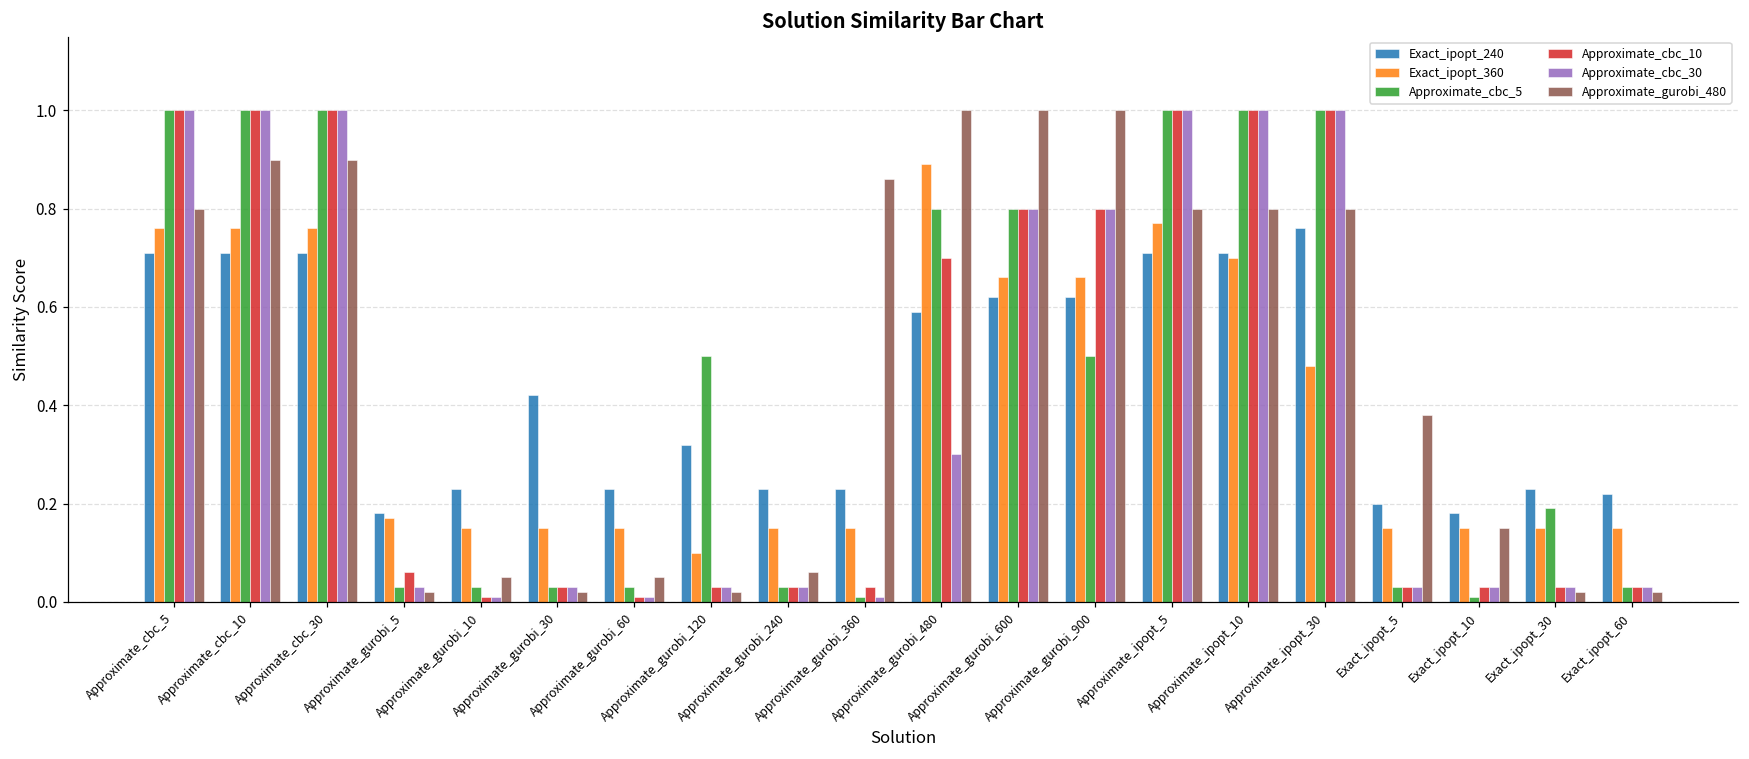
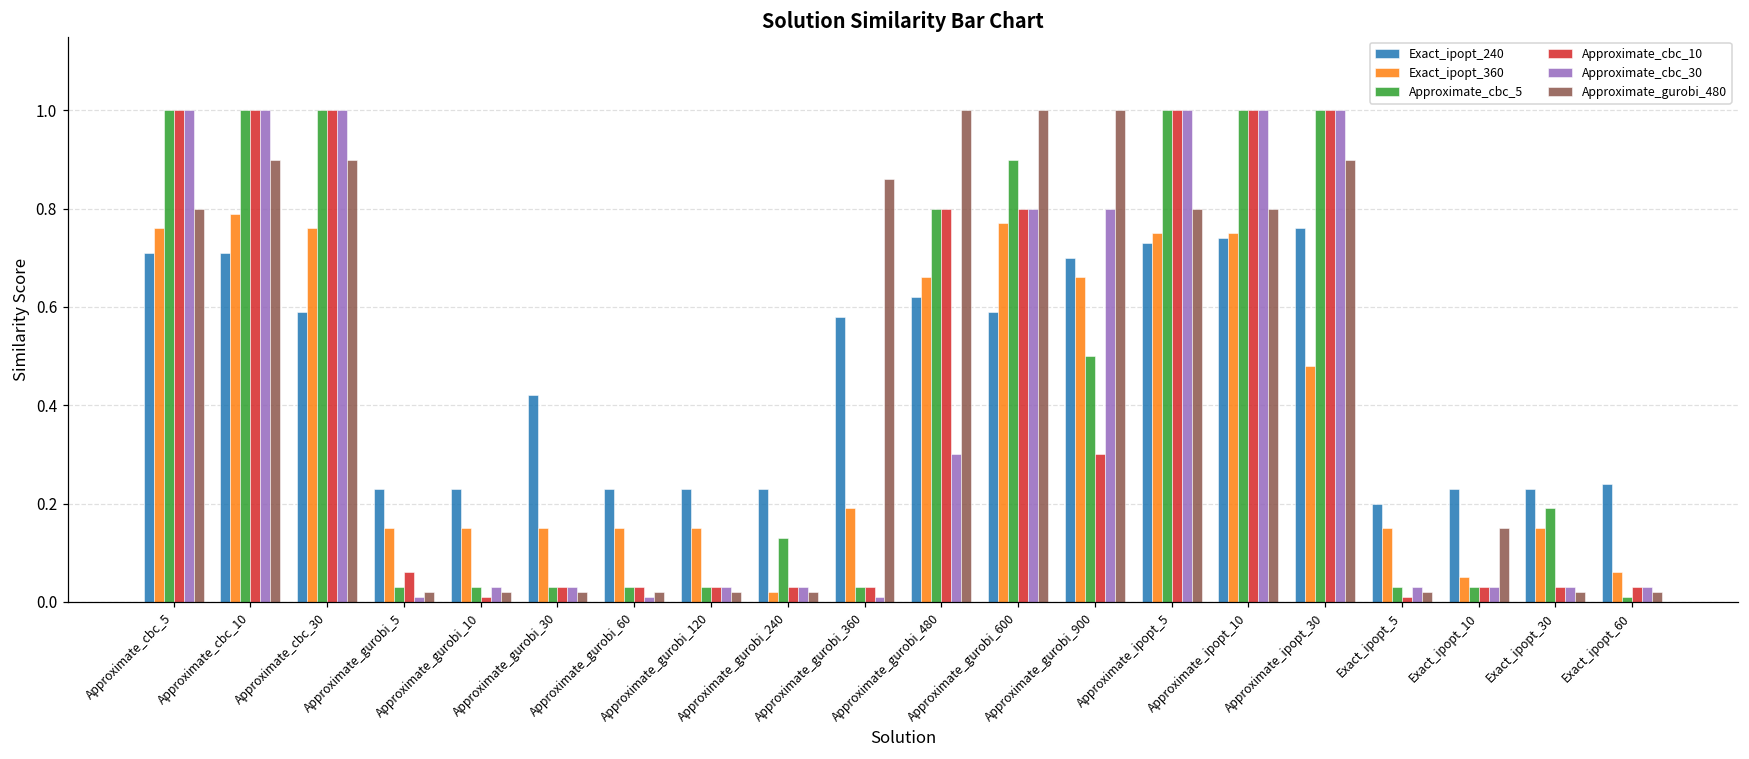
Exact_ipopt_360, Approximate_cbc_10: 0.76 -> 0.79
Exact_ipopt_240, Approximate_cbc_30: 0.71 -> 0.59
Exact_ipopt_240, Approximate_gurobi_5: 0.18 -> 0.23
Exact_ipopt_360, Approximate_gurobi_5: 0.17 -> 0.15
Approximate_cbc_30, Approximate_gurobi_5: 0.03 -> 0.01
Approximate_cbc_30, Approximate_gurobi_10: 0.01 -> 0.03
Approximate_gurobi_480, Approximate_gurobi_10: 0.05 -> 0.02
Approximate_cbc_10, Approximate_gurobi_60: 0.01 -> 0.03
Approximate_gurobi_480, Approximate_gurobi_60: 0.05 -> 0.02
Exact_ipopt_240, Approximate_gurobi_120: 0.32 -> 0.23
Exact_ipopt_360, Approximate_gurobi_120: 0.10 -> 0.15
Approximate_cbc_5, Approximate_gurobi_120: 0.50 -> 0.03
Exact_ipopt_360, Approximate_gurobi_240: 0.15 -> 0.02
Approximate_cbc_5, Approximate_gurobi_240: 0.03 -> 0.13
Approximate_gurobi_480, Approximate_gurobi_240: 0.06 -> 0.02
Exact_ipopt_240, Approximate_gurobi_360: 0.23 -> 0.58
Exact_ipopt_360, Approximate_gurobi_360: 0.15 -> 0.19
Approximate_cbc_5, Approximate_gurobi_360: 0.01 -> 0.03
Exact_ipopt_240, Approximate_gurobi_480: 0.59 -> 0.62
Exact_ipopt_360, Approximate_gurobi_480: 0.89 -> 0.66
Approximate_cbc_10, Approximate_gurobi_480: 0.7 -> 0.8
Exact_ipopt_240, Approximate_gurobi_600: 0.62 -> 0.59
Exact_ipopt_360, Approximate_gurobi_600: 0.66 -> 0.77
Approximate_cbc_5, Approximate_gurobi_600: 0.8 -> 0.9
Exact_ipopt_240, Approximate_gurobi_900: 0.62 -> 0.70
Approximate_cbc_10, Approximate_gurobi_900: 0.8 -> 0.3
Exact_ipopt_240, Approximate_ipopt_5: 0.71 -> 0.73
Exact_ipopt_360, Approximate_ipopt_5: 0.77 -> 0.75
Exact_ipopt_240, Approximate_ipopt_10: 0.71 -> 0.74
Exact_ipopt_360, Approximate_ipopt_10: 0.70 -> 0.75
Approximate_gurobi_480, Approximate_ipopt_30: 0.8 -> 0.9
Approximate_cbc_10, Exact_ipopt_5: 0.03 -> 0.01
Approximate_gurobi_480, Exact_ipopt_5: 0.38 -> 0.02
Exact_ipopt_240, Exact_ipopt_10: 0.18 -> 0.23
Exact_ipopt_360, Exact_ipopt_10: 0.15 -> 0.05
Approximate_cbc_5, Exact_ipopt_10: 0.01 -> 0.03
Exact_ipopt_240, Exact_ipopt_60: 0.22 -> 0.24
Exact_ipopt_360, Exact_ipopt_60: 0.15 -> 0.06
Approximate_cbc_5, Exact_ipopt_60: 0.03 -> 0.01
